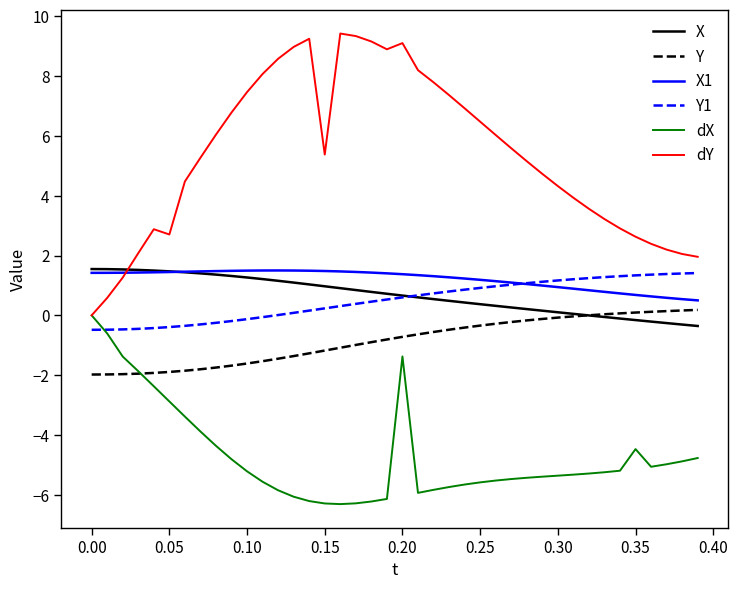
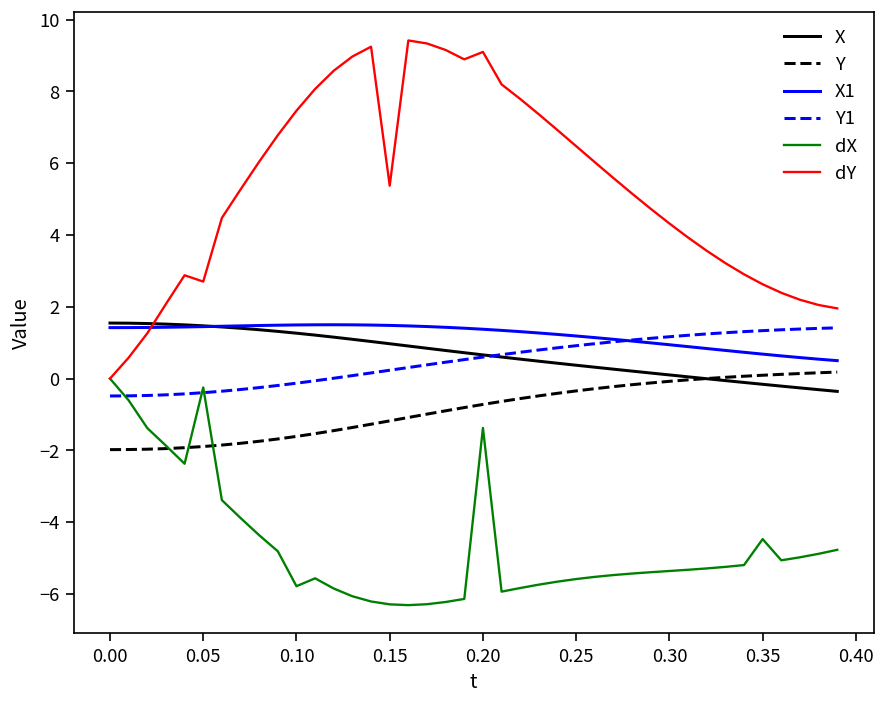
dX, 0.05: -2.9 -> -0.2
dX, 0.10: -5.2 -> -5.8
